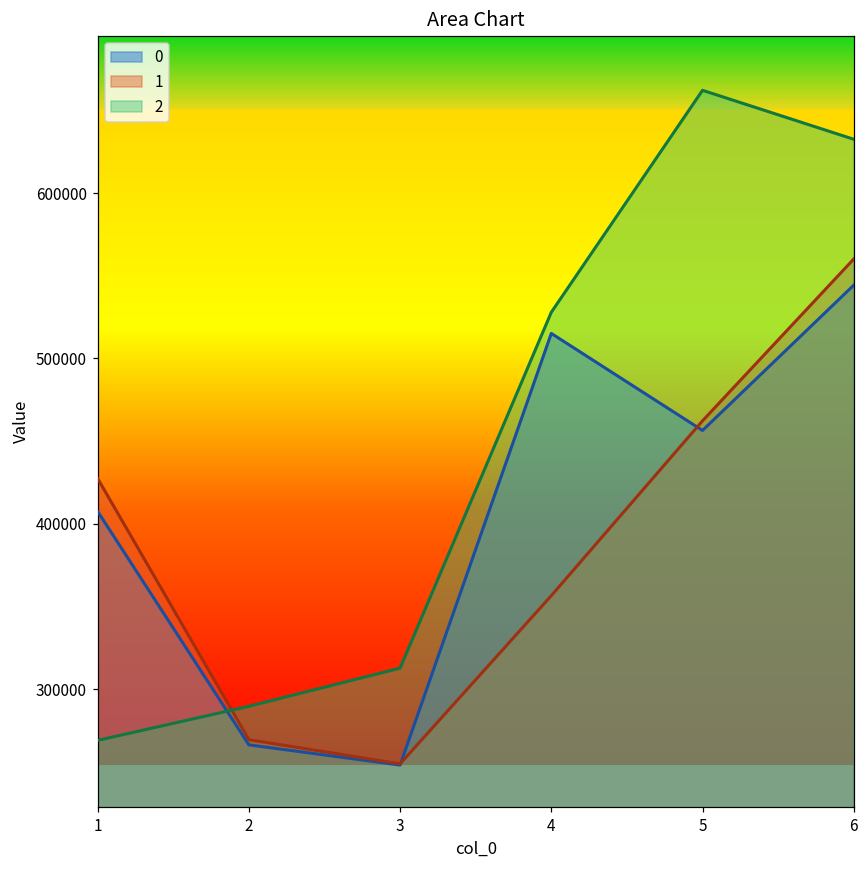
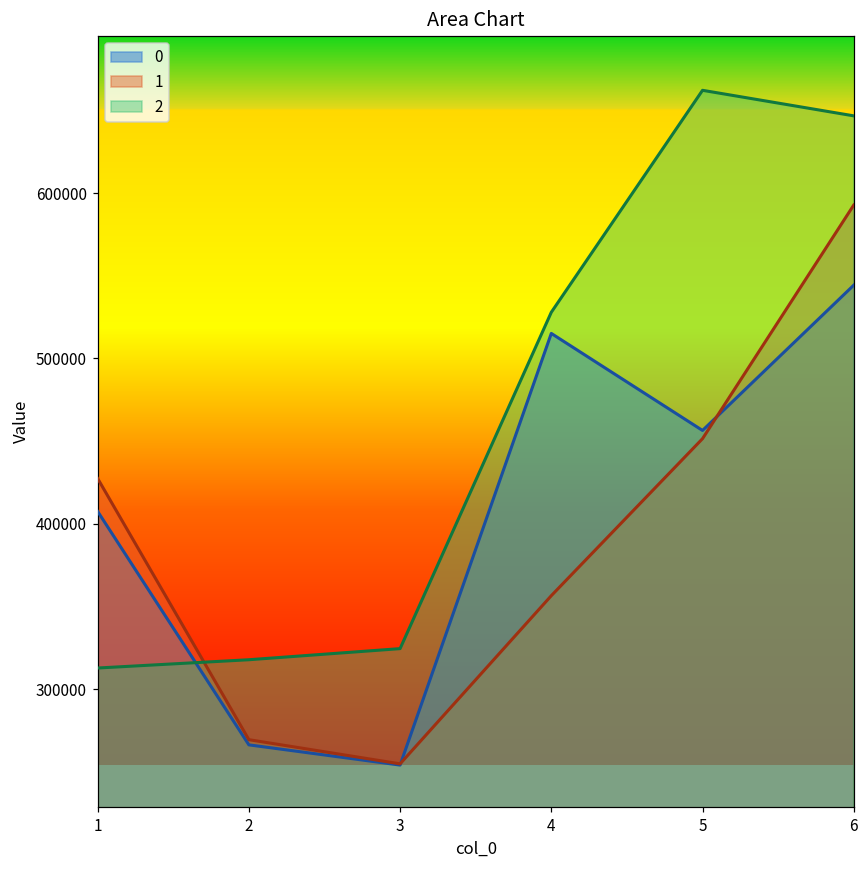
2, 1: 269000 -> 313000
2, 2: 290000 -> 318000
2, 3: 313000 -> 325000
1, 5: 462000 -> 451000
1, 6: 560000 -> 593000
2, 6: 633000 -> 647000
